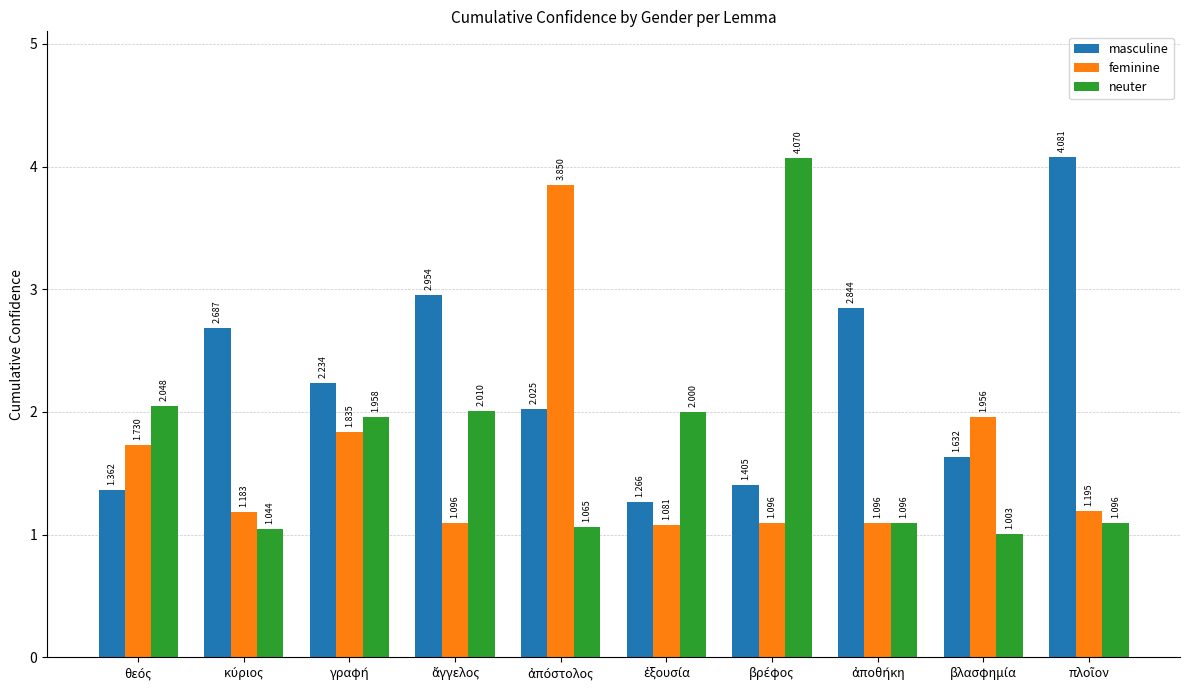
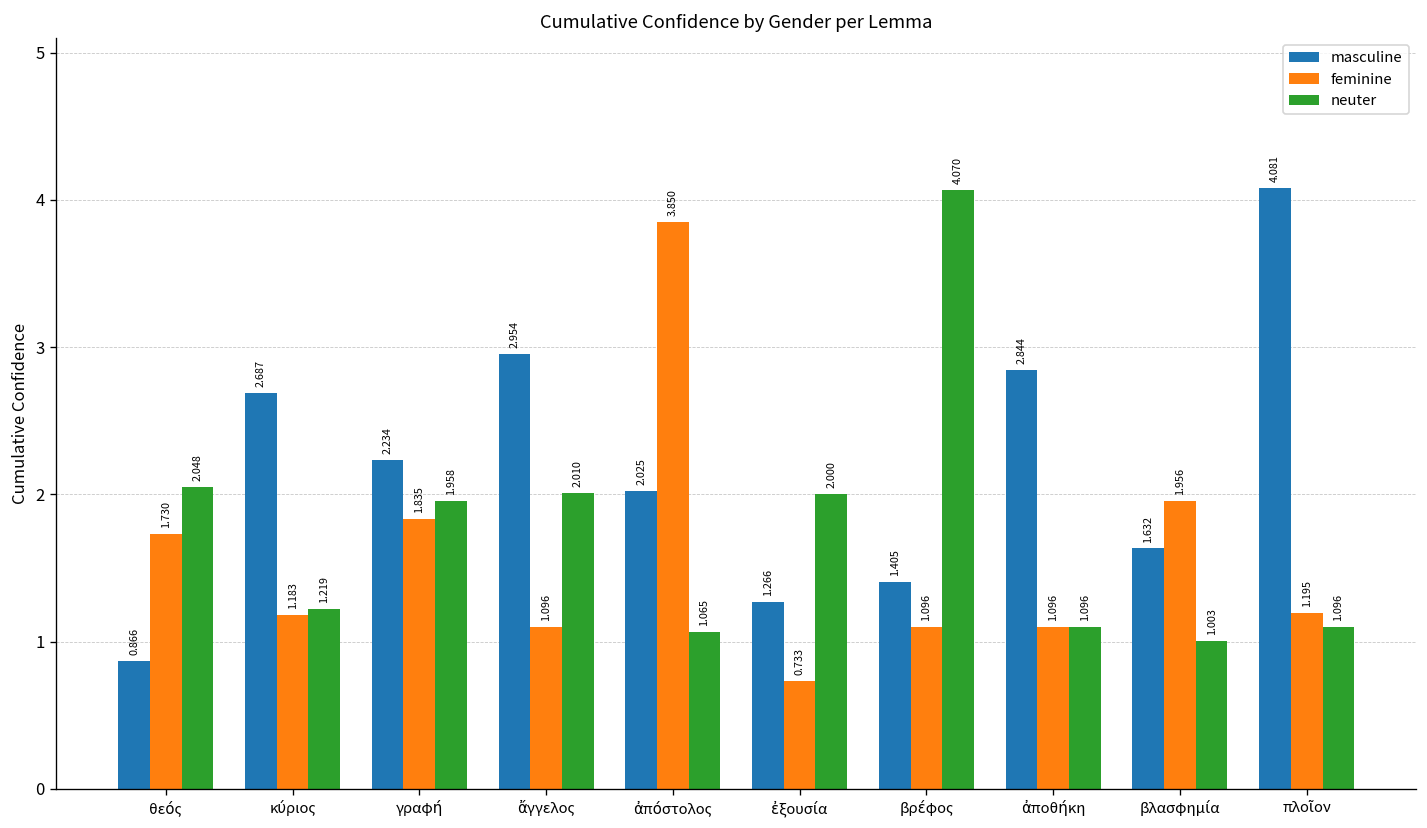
masculine, θεός: 1.362 -> 0.866
neuter, κύριος: 1.044 -> 1.219
feminine, ἐξουσία: 1.081 -> 0.733
